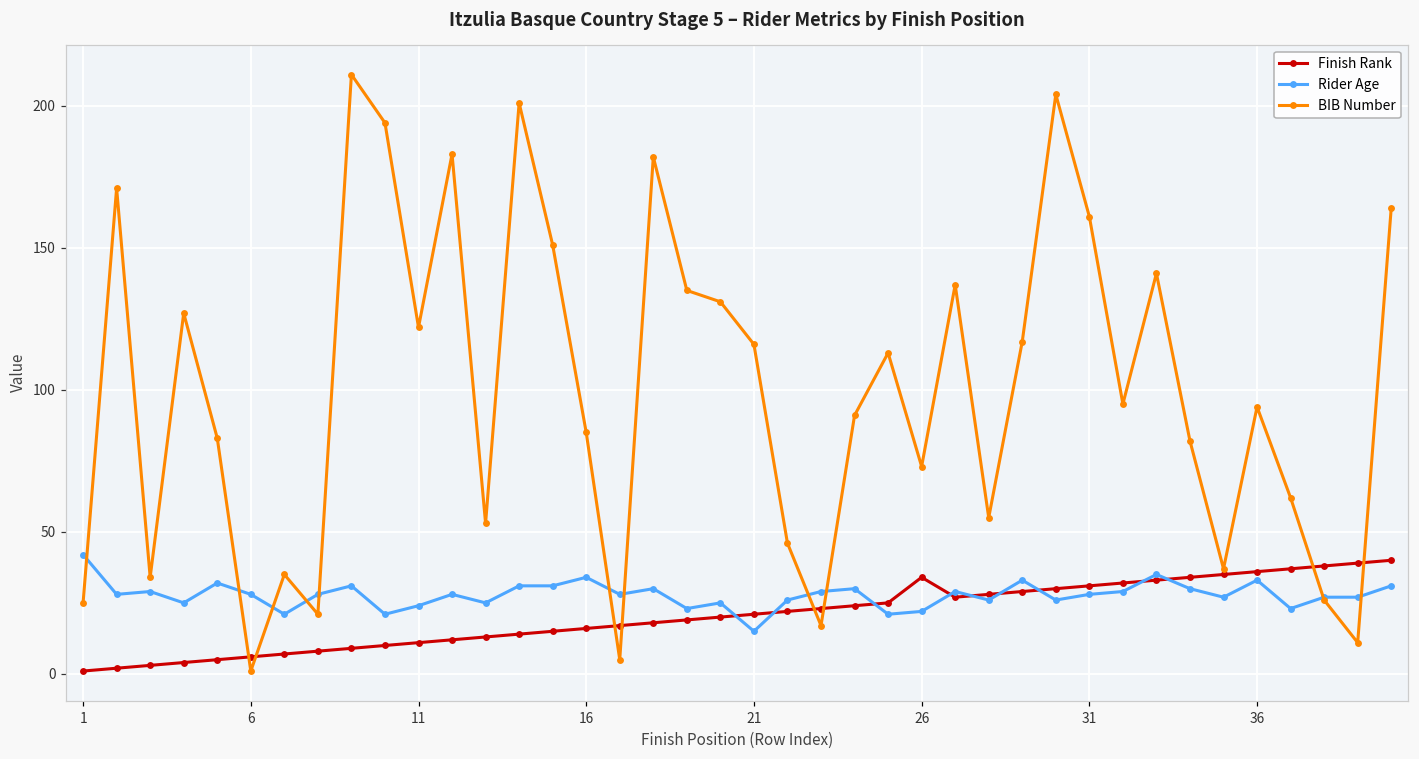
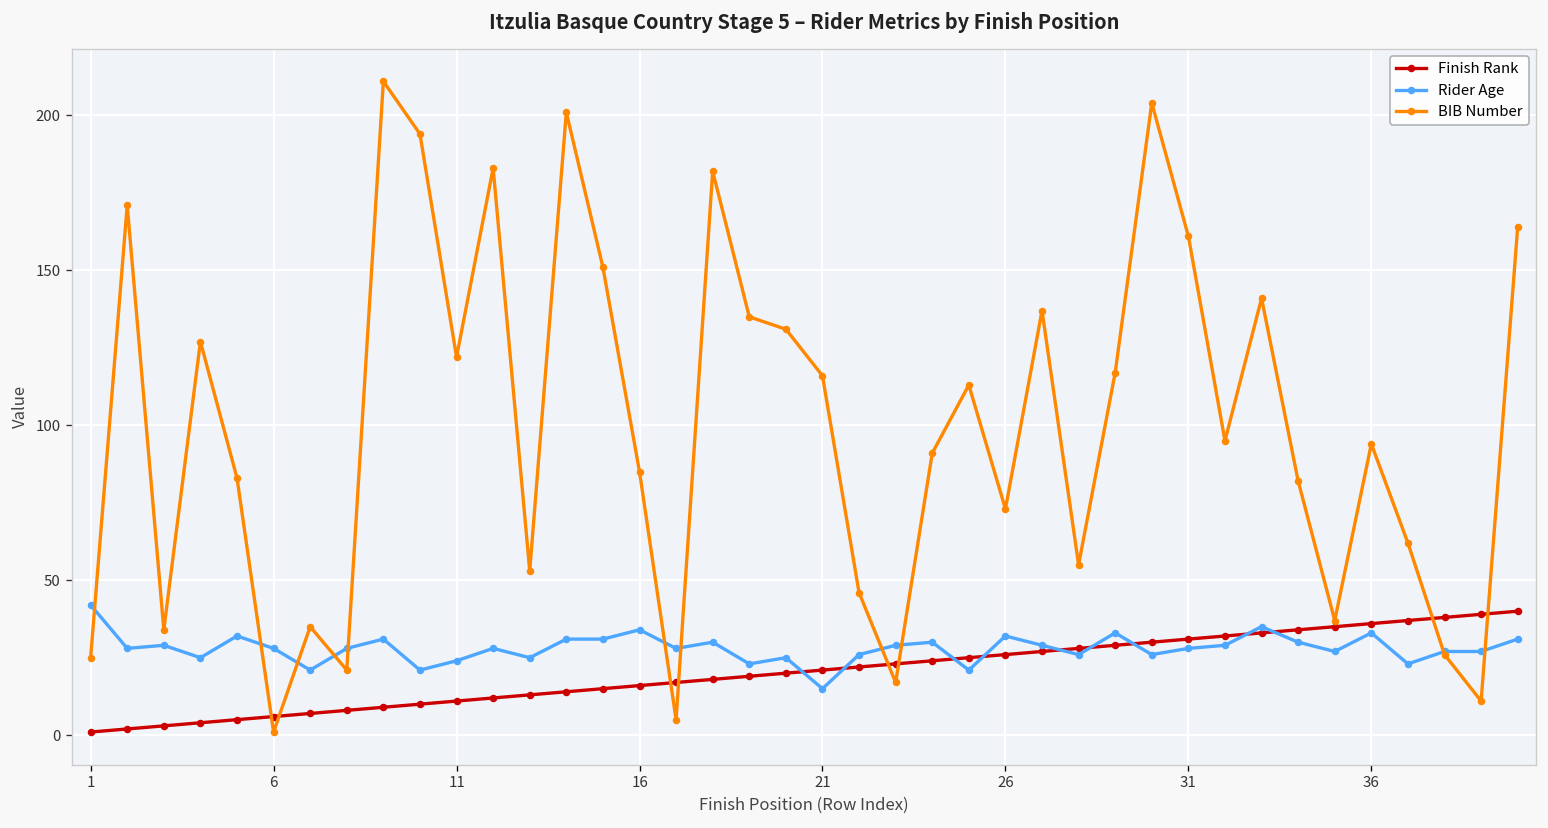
Finish Rank, 26: 34 -> 26
Rider Age, 26: 22 -> 32
